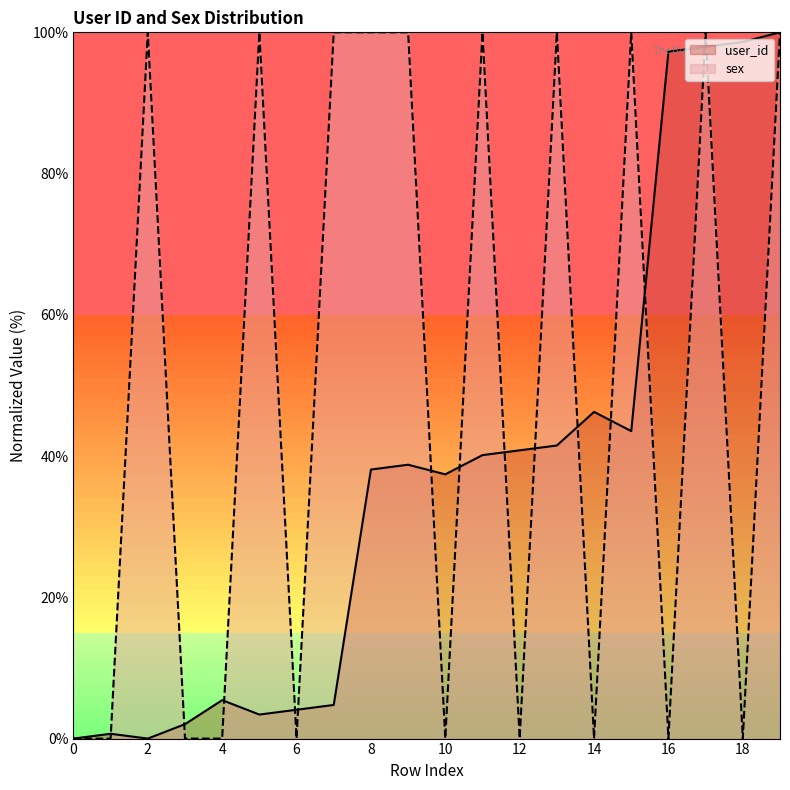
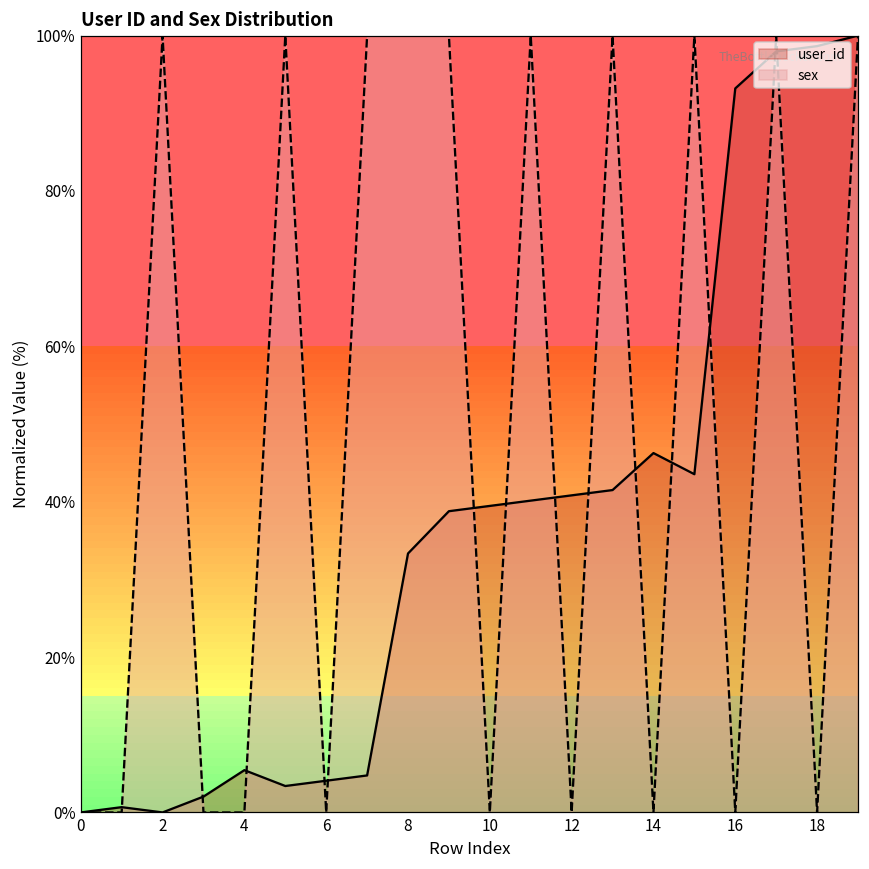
user_id, 8: 38% -> 33%
user_id, 10: 37% -> 39%
user_id, 16: 97% -> 93%
